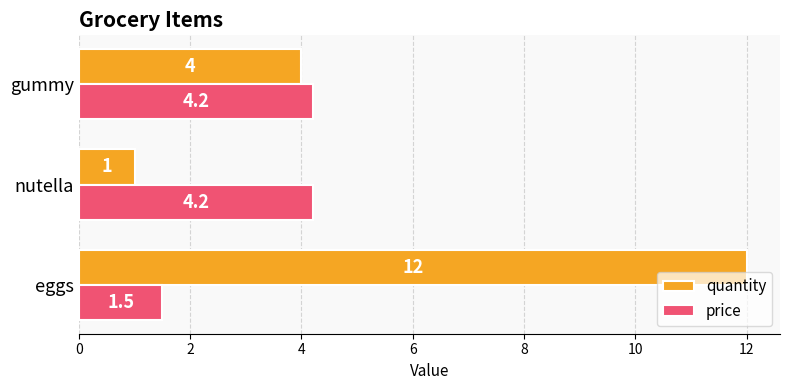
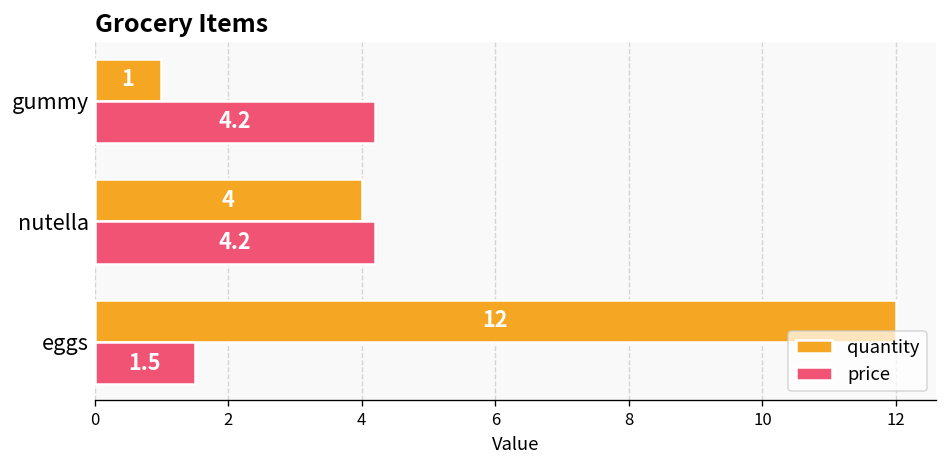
quantity, gummy: 4 -> 1
quantity, nutella: 1 -> 4
